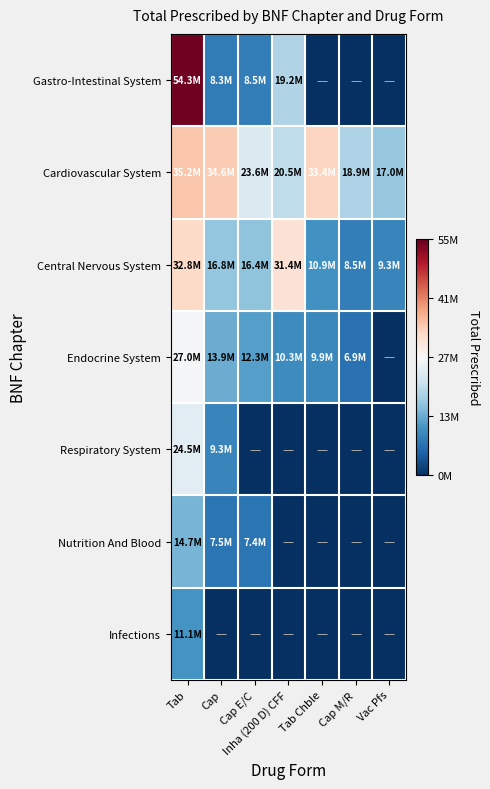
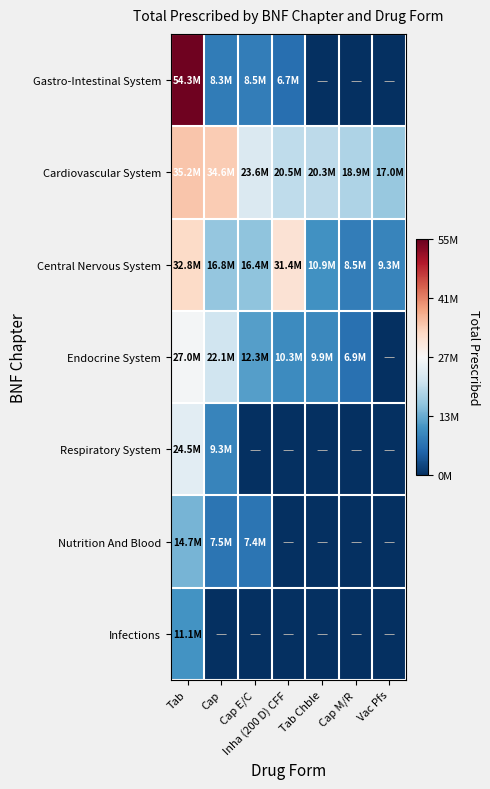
Gastro-Intestinal System, Inha (200 D) CFF: 19.2M -> 6.7M
Cardiovascular System, Tab Chble: 33.4M -> 20.3M
Endocrine System, Cap: 13.9M -> 22.1M
